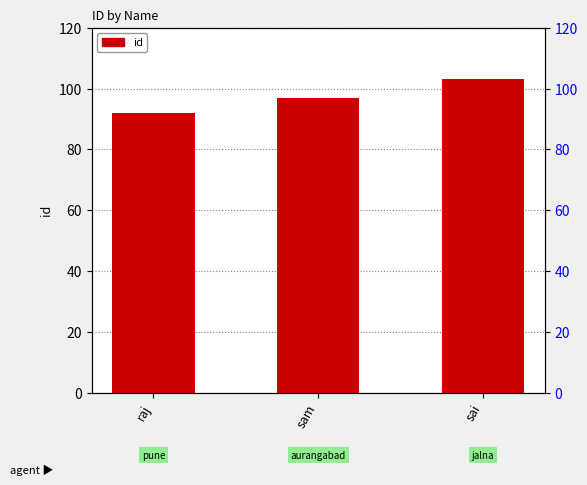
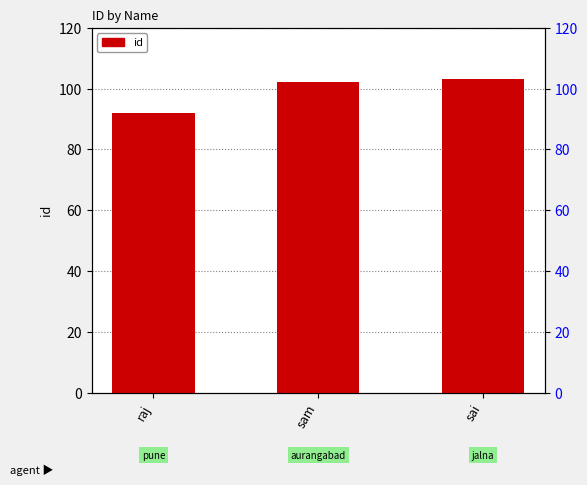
sam: 97 -> 102
